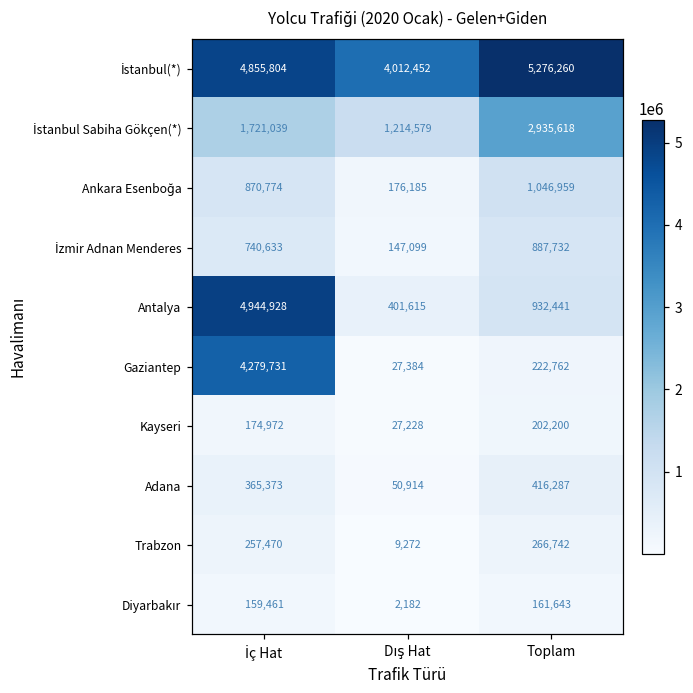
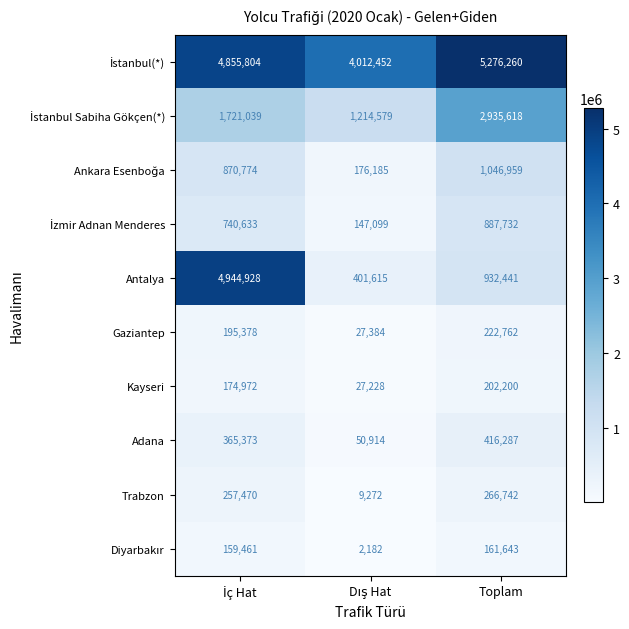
Gaziantep, İç Hat: 4,279,731 -> 195,378
